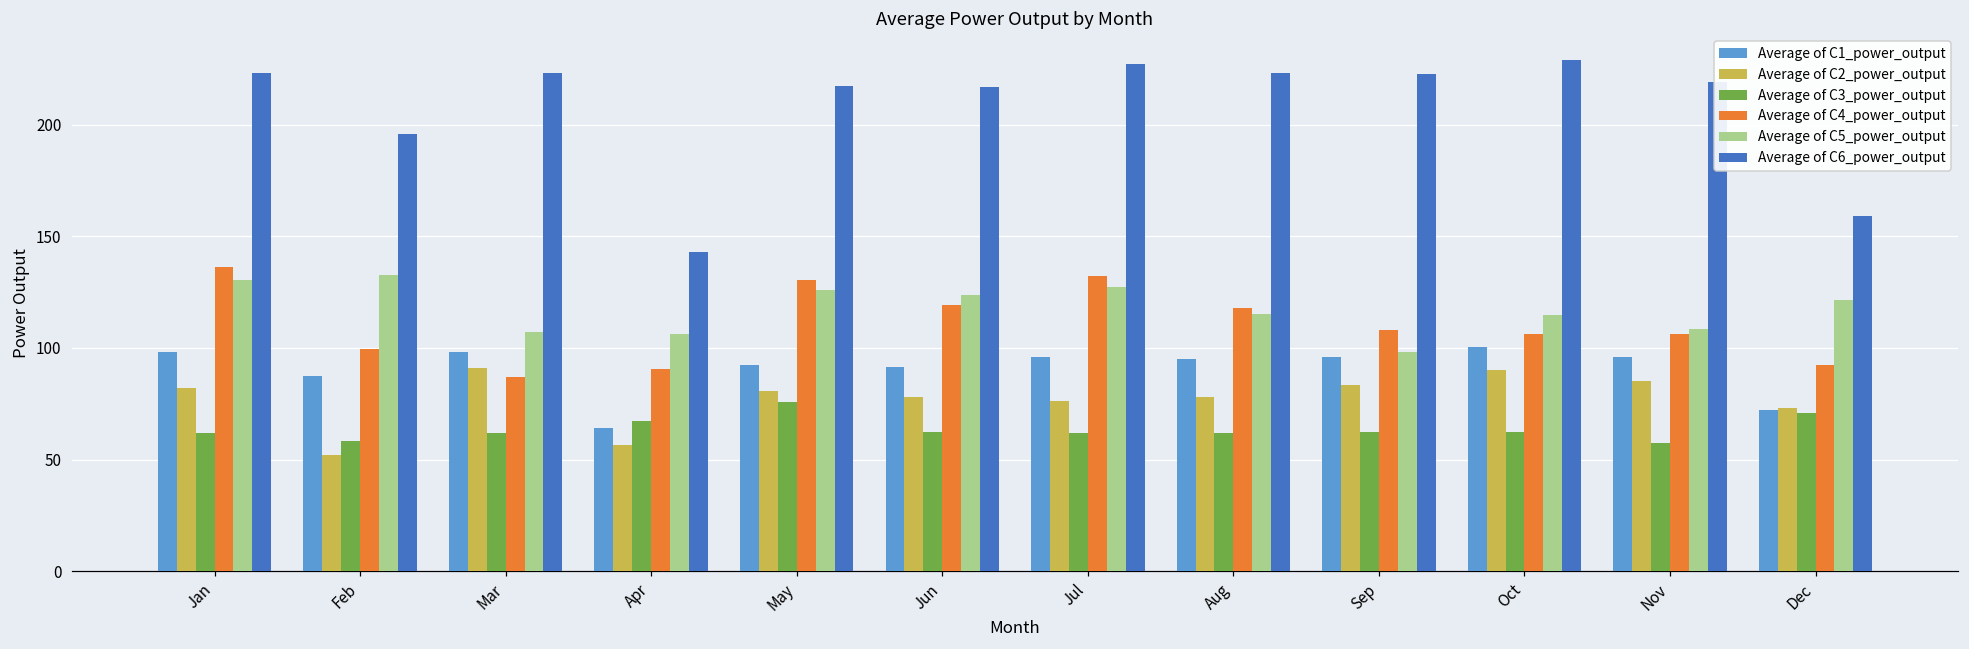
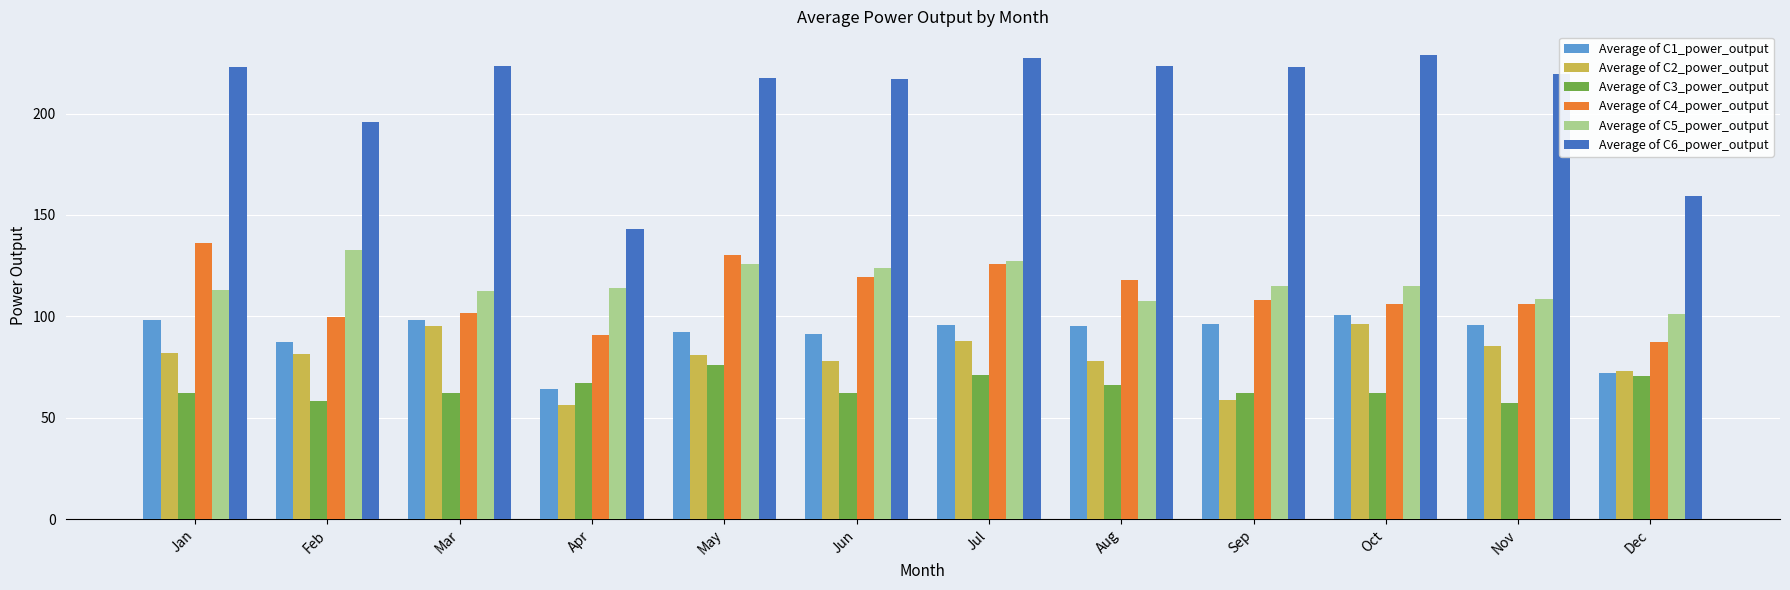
Average of C5_power_output, Jan: 130 -> 113
Average of C2_power_output, Feb: 52 -> 81
Average of C2_power_output, Mar: 91 -> 95
Average of C4_power_output, Mar: 87 -> 102
Average of C5_power_output, Mar: 107 -> 113
Average of C5_power_output, Apr: 106 -> 114
Average of C2_power_output, Jul: 76 -> 88
Average of C3_power_output, Jul: 62 -> 71
Average of C4_power_output, Jul: 132 -> 126
Average of C3_power_output, Aug: 62 -> 66
Average of C5_power_output, Aug: 115 -> 107
Average of C2_power_output, Sep: 83 -> 59
Average of C5_power_output, Sep: 98 -> 115
Average of C2_power_output, Oct: 90 -> 96
Average of C4_power_output, Dec: 92 -> 87
Average of C5_power_output, Dec: 122 -> 101
